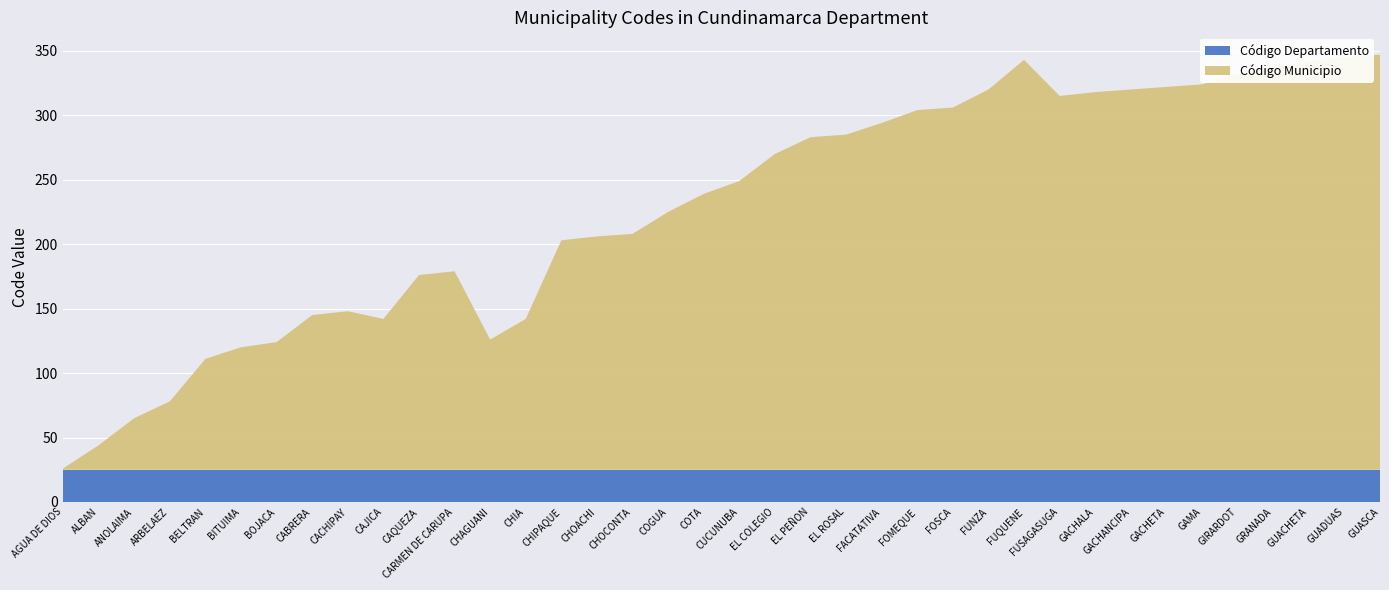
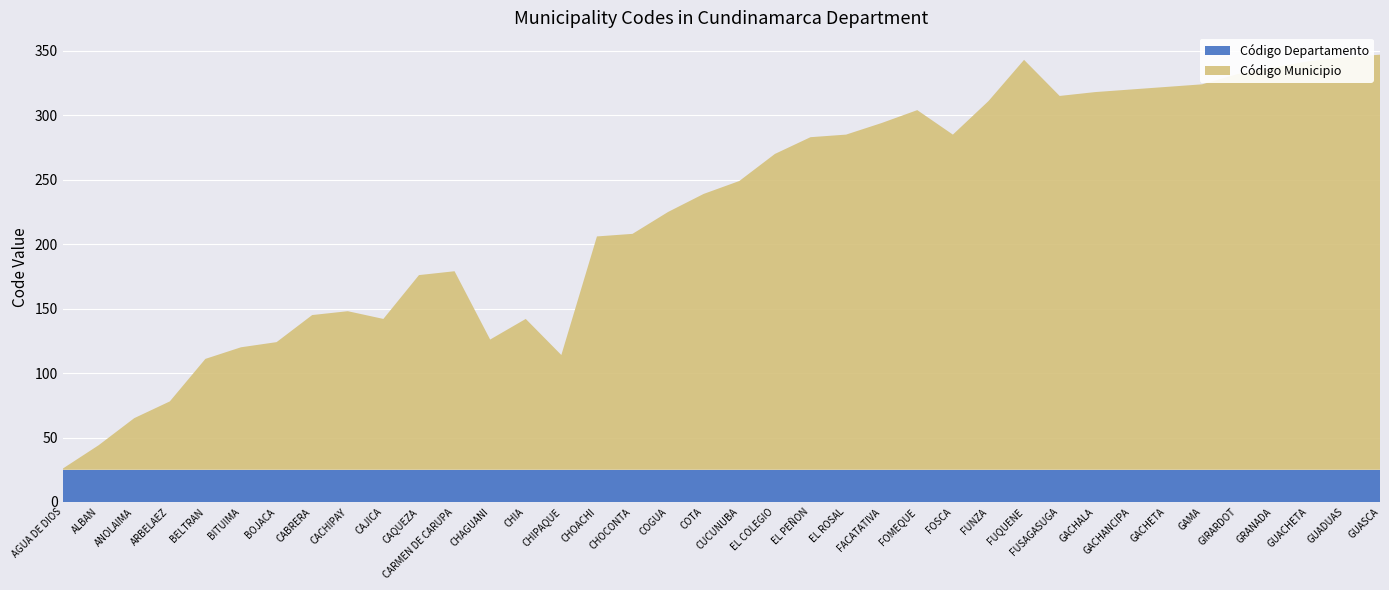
Código Municipio, CHIPAQUE: 178 -> 89
Código Municipio, FOSCA: 281 -> 260
Código Municipio, FUNZA: 295 -> 286
